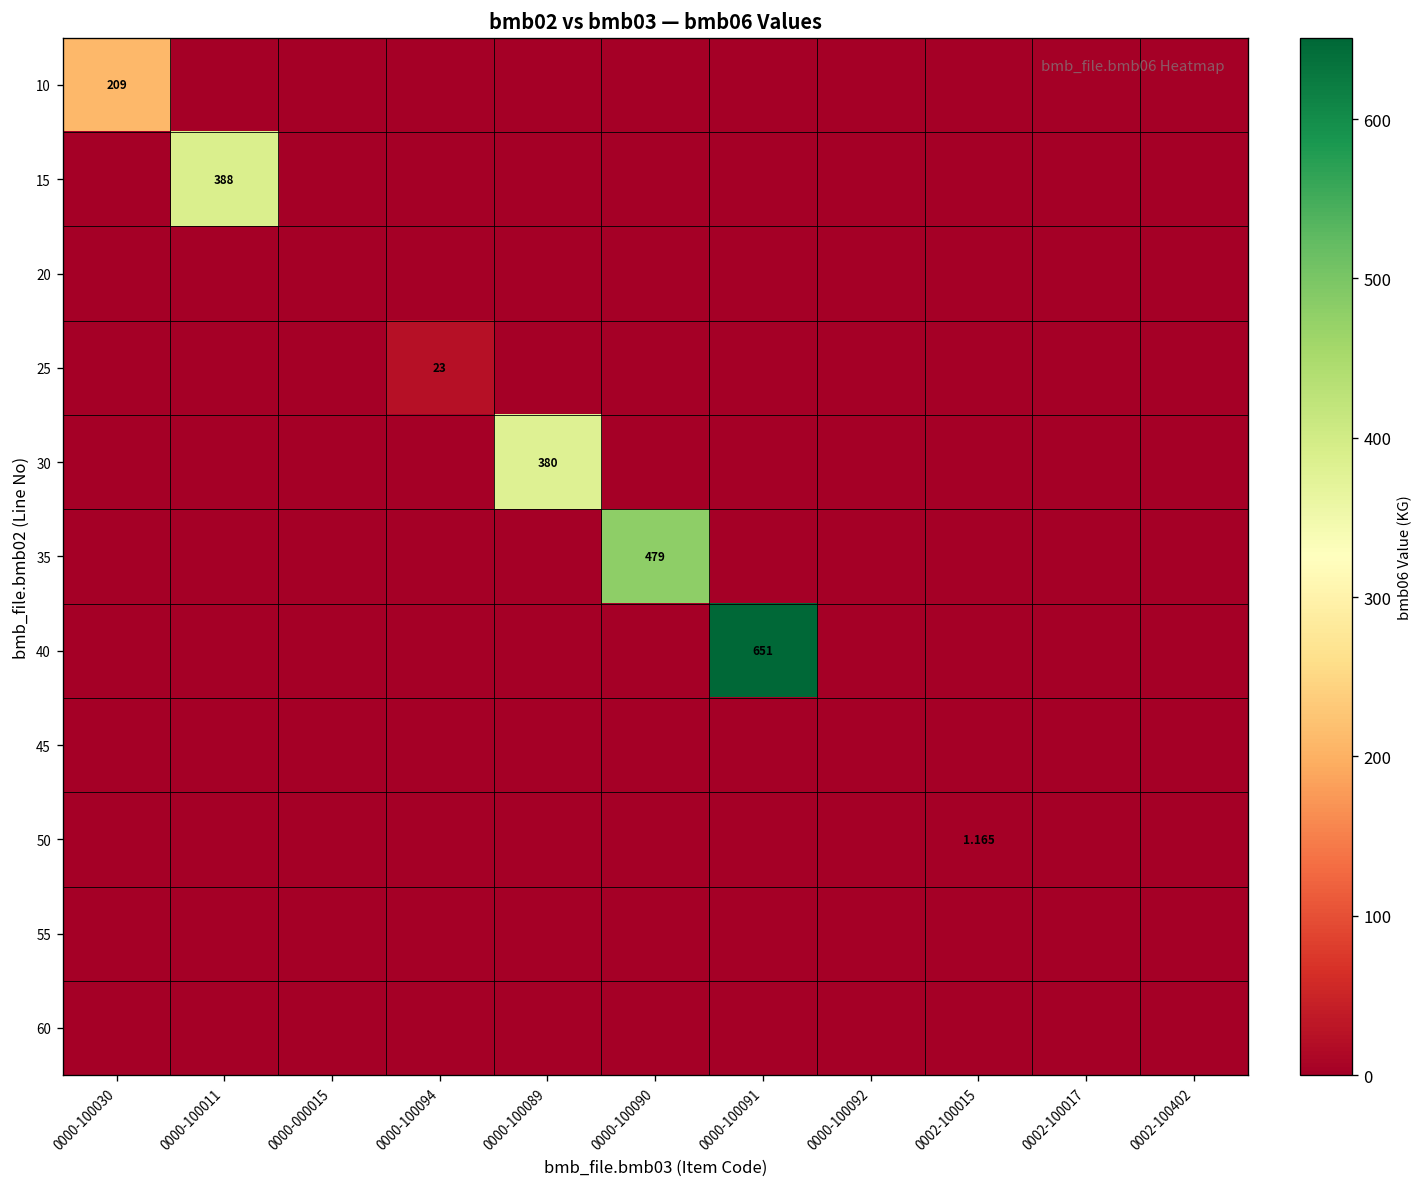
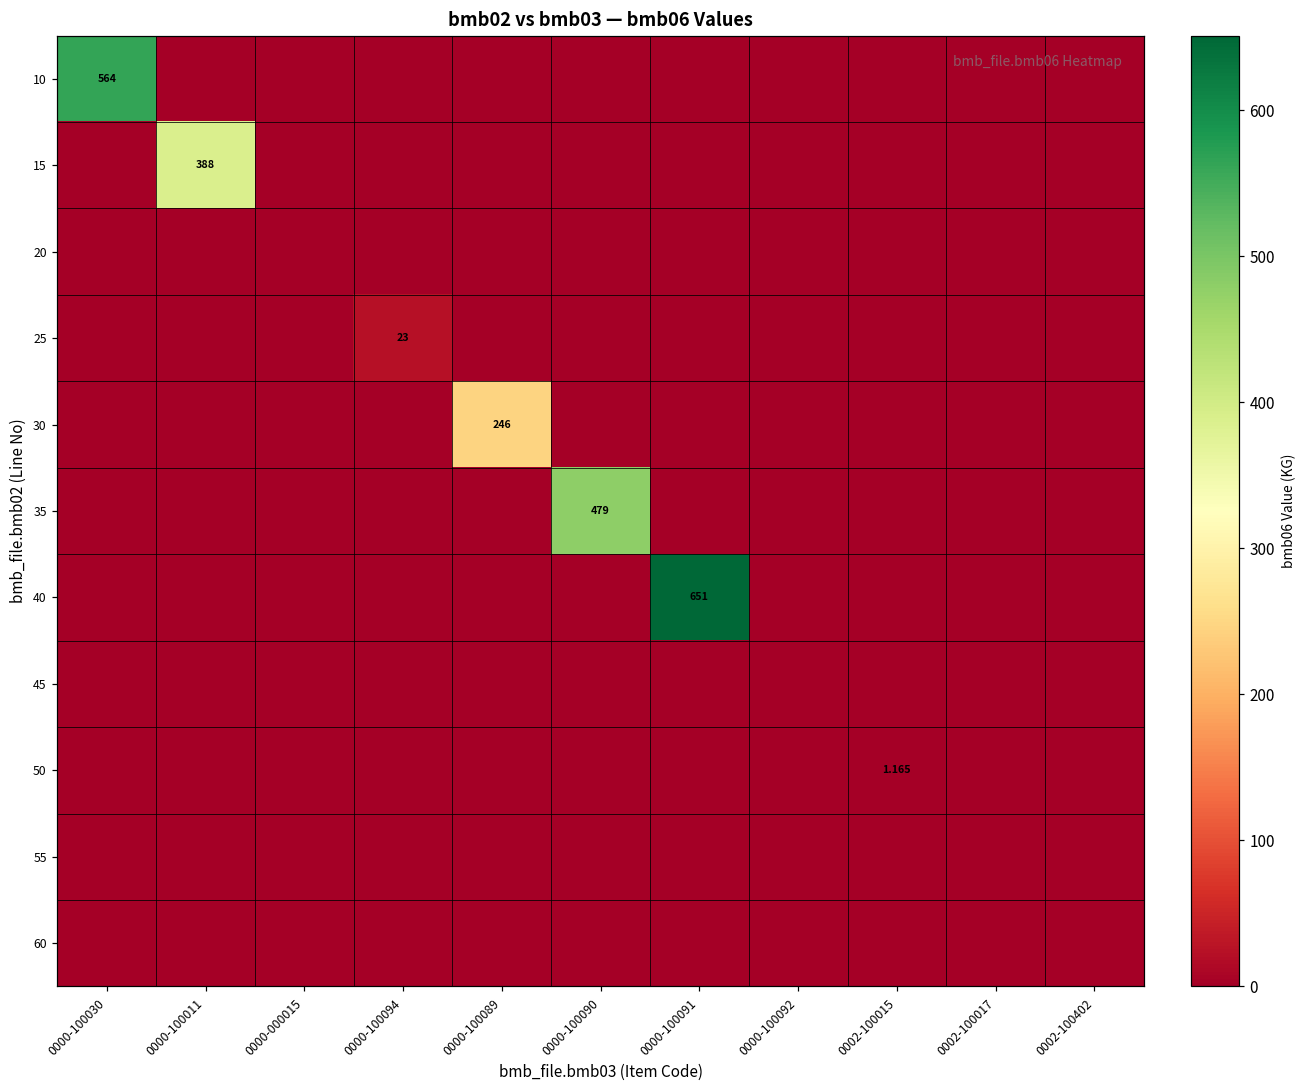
10, 0000-100030: 209 -> 564
30, 0000-100089: 380 -> 246
